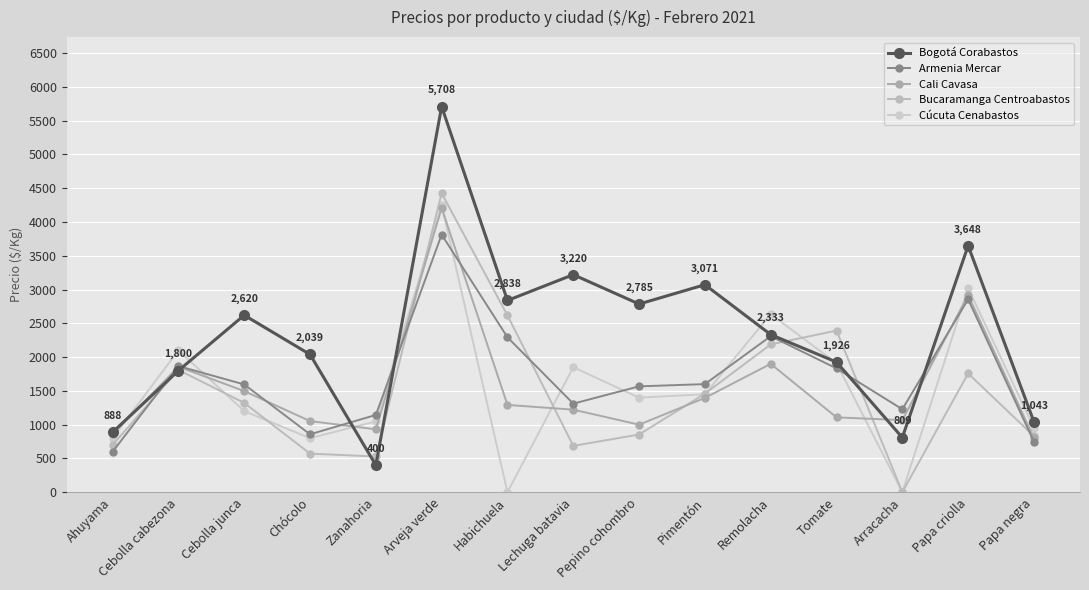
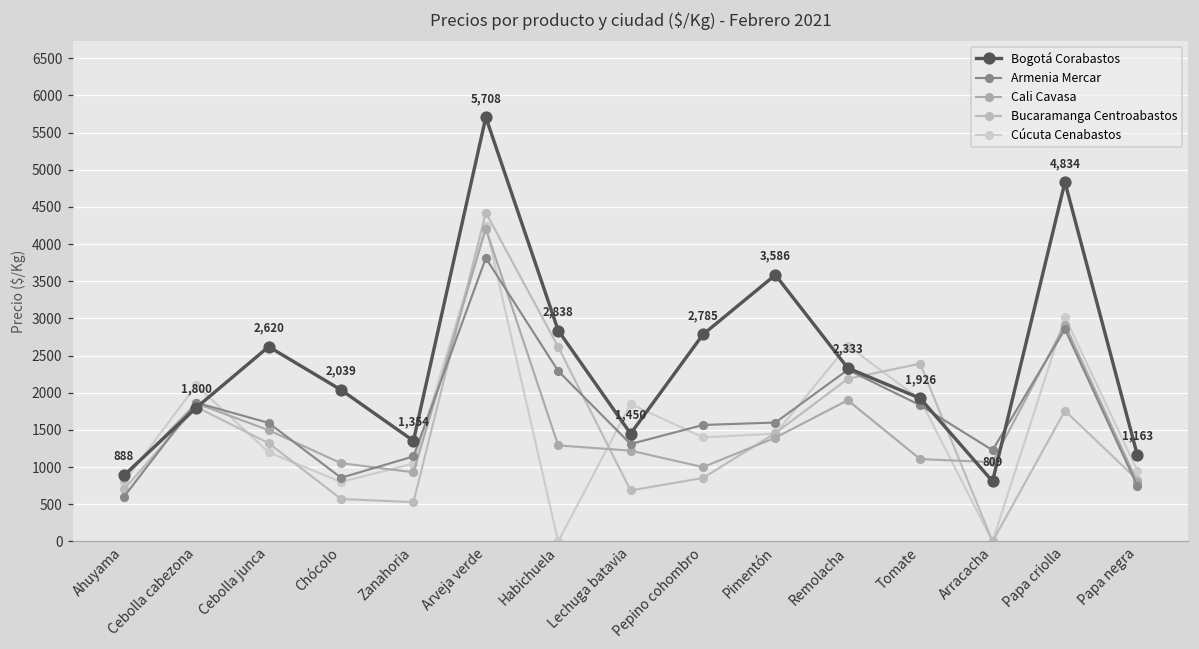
Bogotá Corabastos, Zanahoria: 400 -> 1,354
Bogotá Corabastos, Lechuga batavia: 3,220 -> 1,450
Bogotá Corabastos, Pimentón: 3,071 -> 3,586
Bogotá Corabastos, Papa criolla: 3,648 -> 4,834
Bogotá Corabastos, Papa negra: 1,043 -> 1,163
